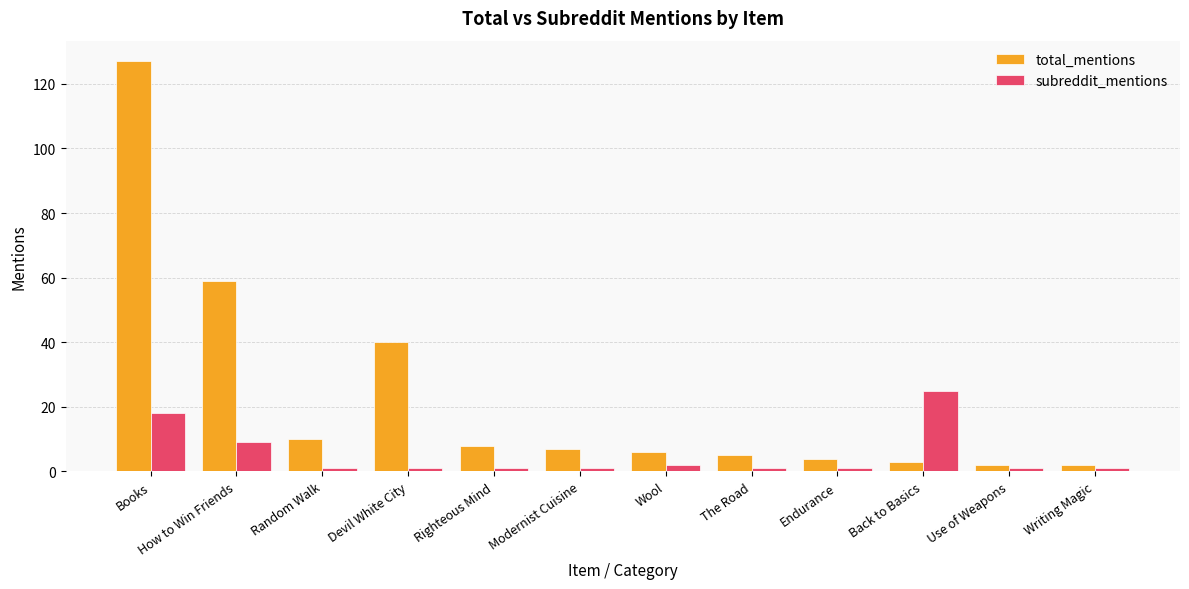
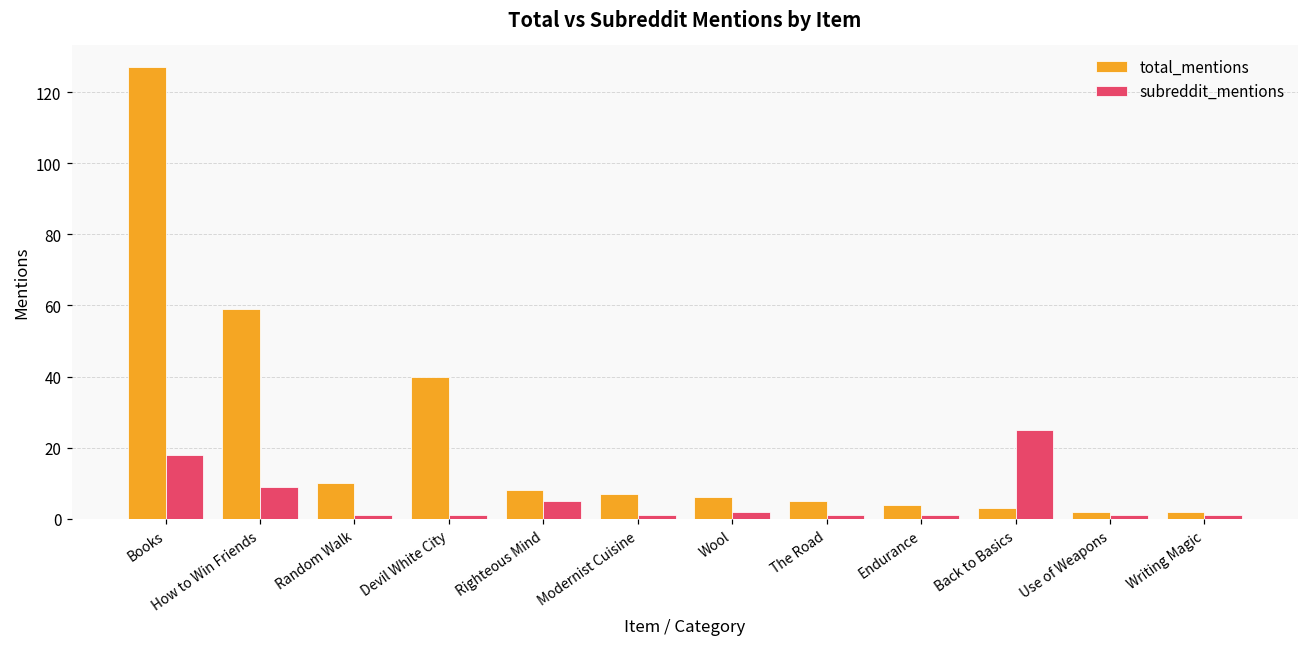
subreddit_mentions, Righteous Mind: 1 -> 5
